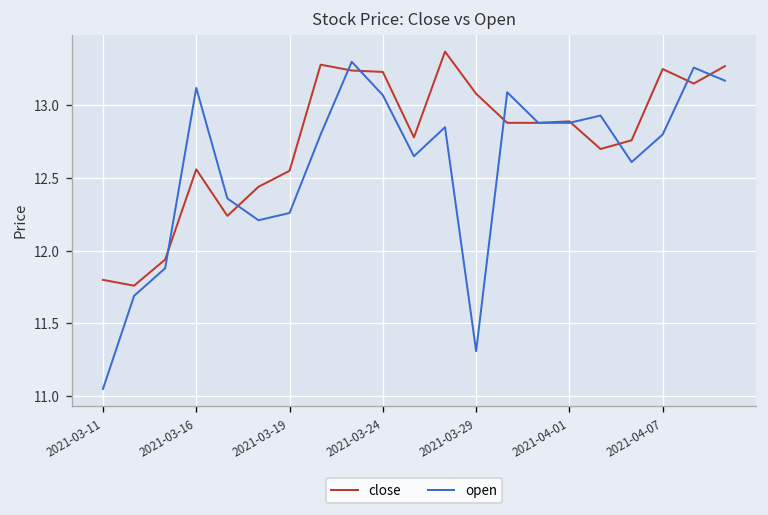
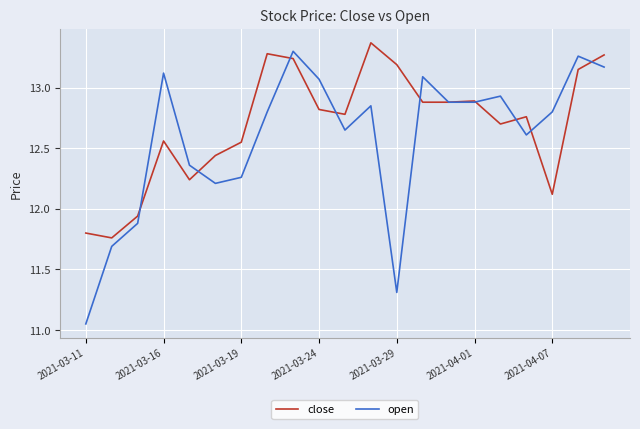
close, 2021-03-24: 13.23 -> 12.82
close, 2021-03-29: 13.08 -> 13.19
close, 2021-04-07: 13.25 -> 12.12
